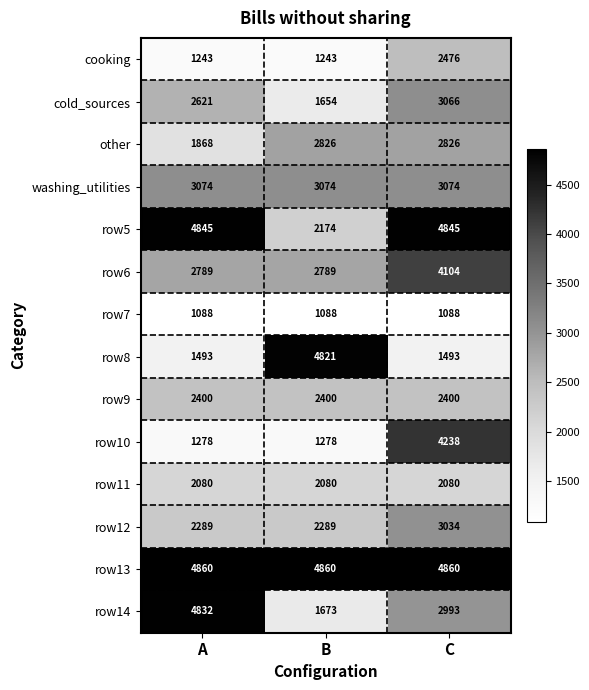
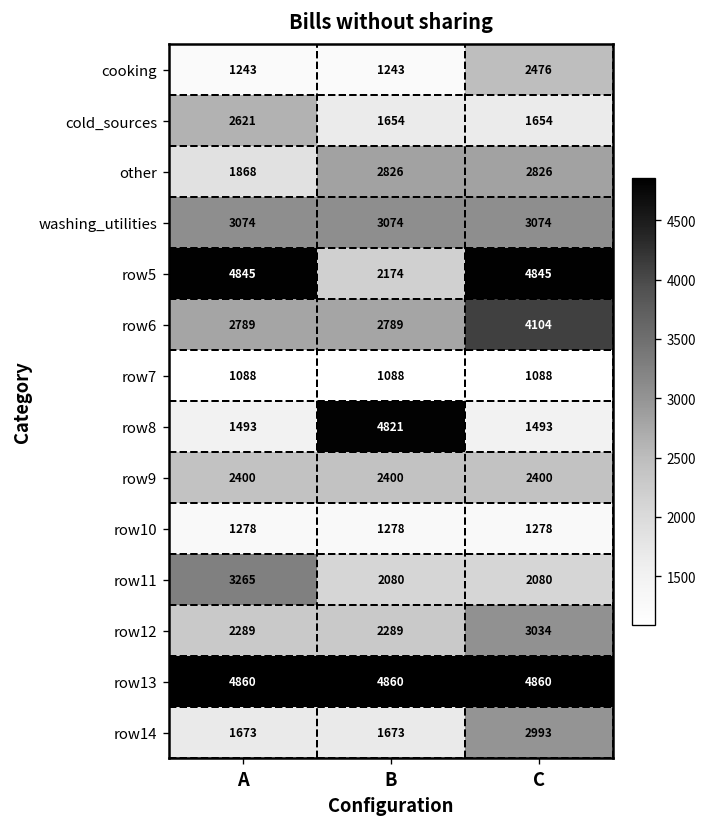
cold_sources, C: 3066 -> 1654
row10, C: 4238 -> 1278
row11, A: 2080 -> 3265
row14, A: 4832 -> 1673
